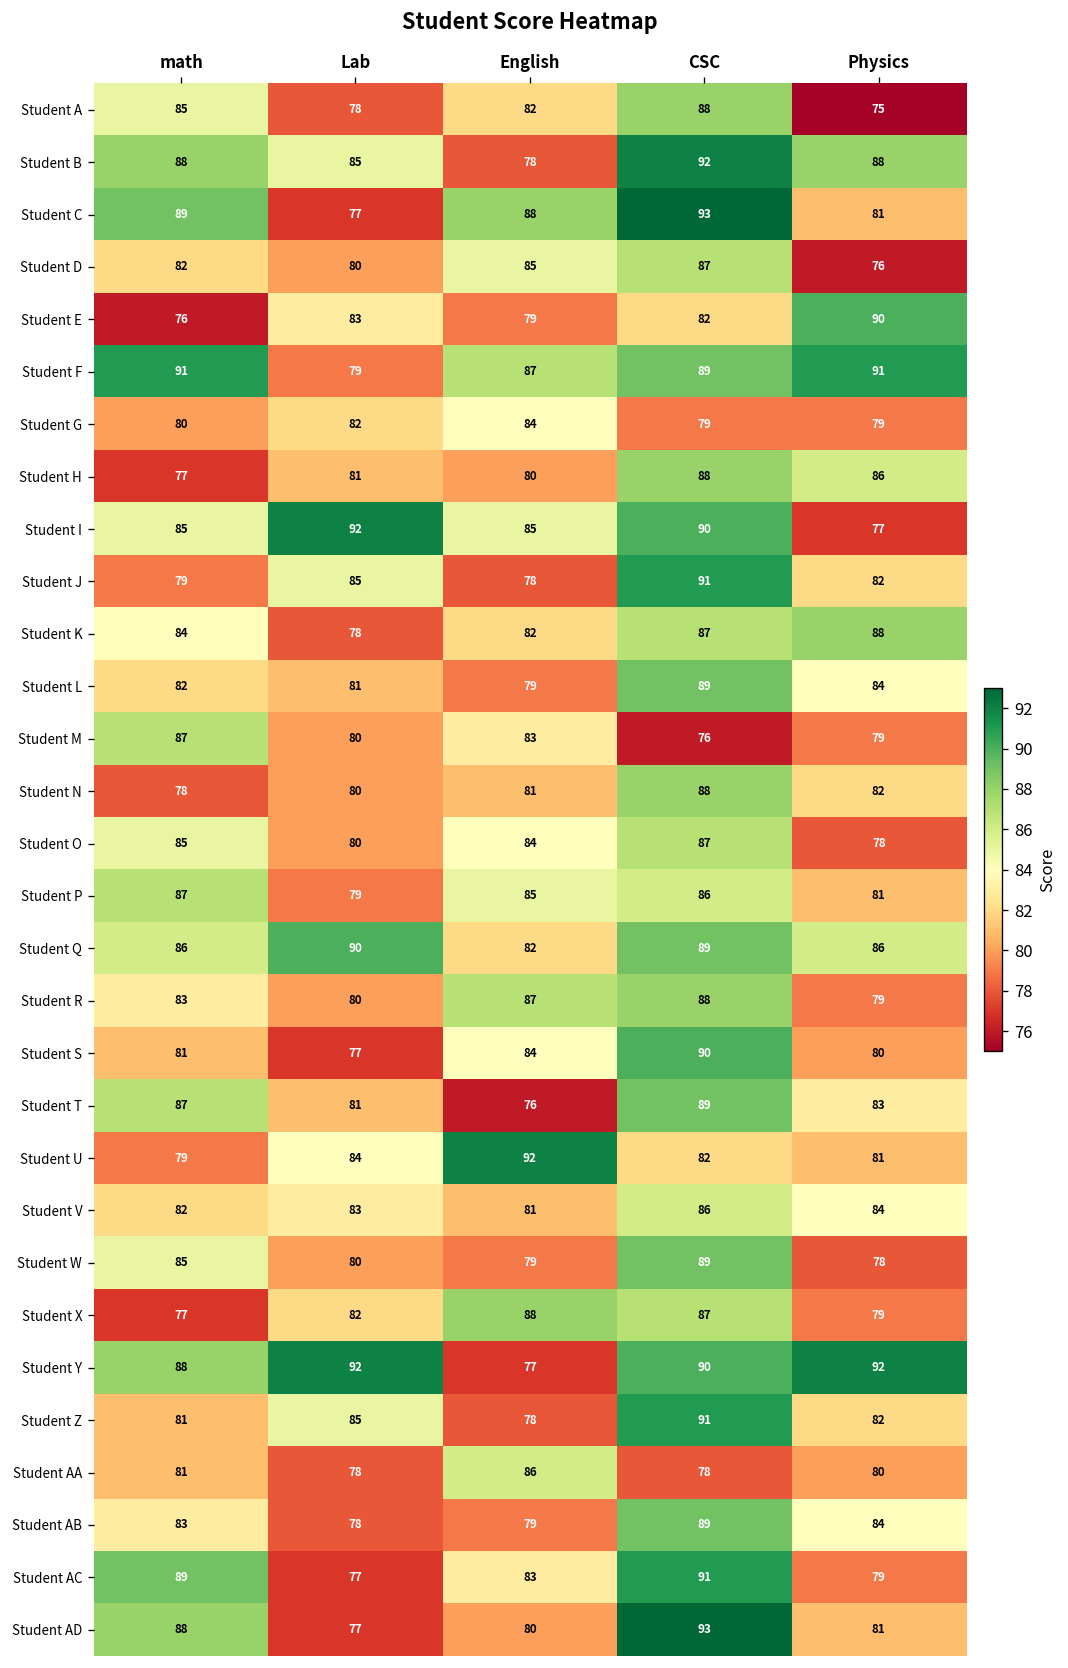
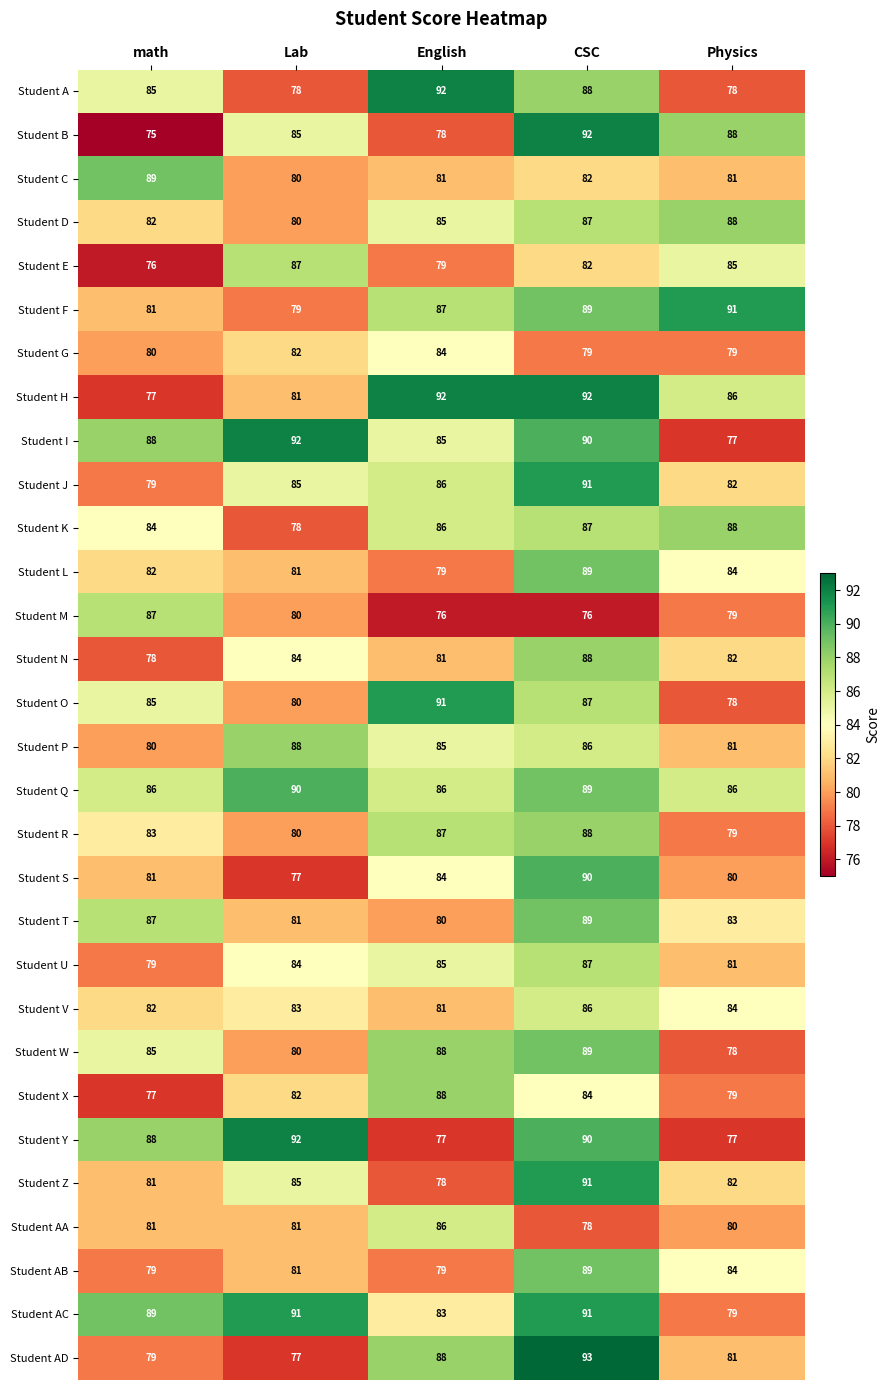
Student A, English: 82 -> 92
Student A, Physics: 75 -> 78
Student B, math: 88 -> 75
Student C, Lab: 77 -> 80
Student C, English: 88 -> 81
Student C, CSC: 93 -> 82
Student D, Physics: 76 -> 88
Student E, Lab: 83 -> 87
Student E, Physics: 90 -> 85
Student F, math: 91 -> 81
Student H, English: 80 -> 92
Student H, CSC: 88 -> 92
Student I, math: 85 -> 88
Student J, English: 78 -> 86
Student K, English: 82 -> 86
Student M, English: 83 -> 76
Student N, Lab: 80 -> 84
Student O, English: 84 -> 91
Student P, math: 87 -> 80
Student P, Lab: 79 -> 88
Student Q, English: 82 -> 86
Student T, English: 76 -> 80
Student U, English: 92 -> 85
Student U, CSC: 82 -> 87
Student W, English: 79 -> 88
Student X, CSC: 87 -> 84
Student Y, Physics: 92 -> 77
Student AA, Lab: 78 -> 81
Student AB, math: 83 -> 79
Student AB, Lab: 78 -> 81
Student AC, Lab: 77 -> 91
Student AD, math: 88 -> 79
Student AD, English: 80 -> 88
